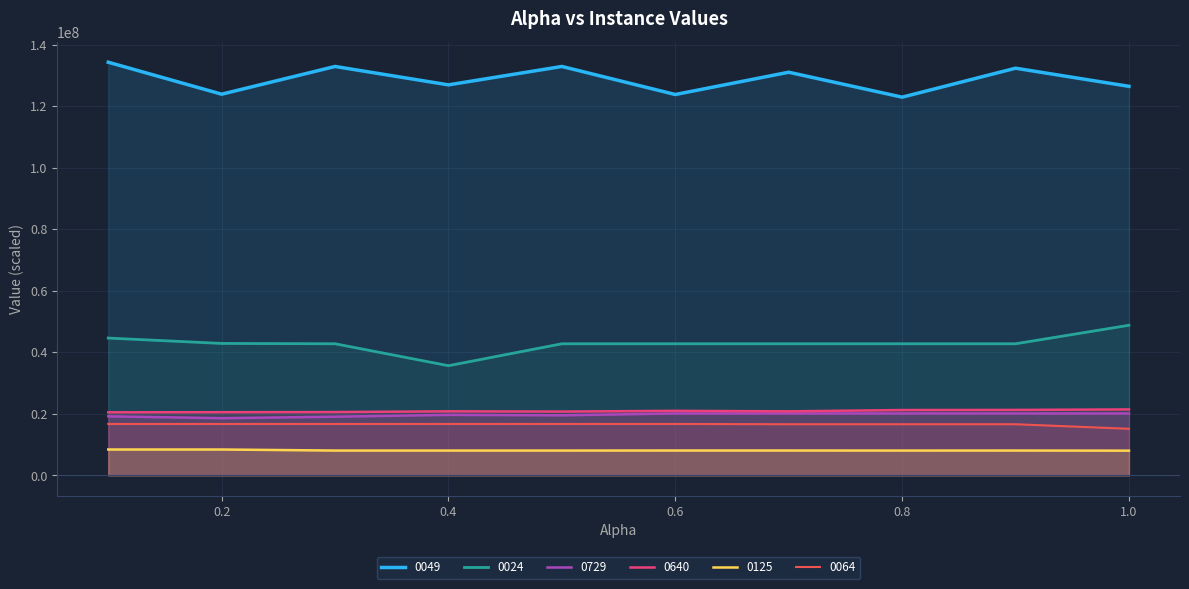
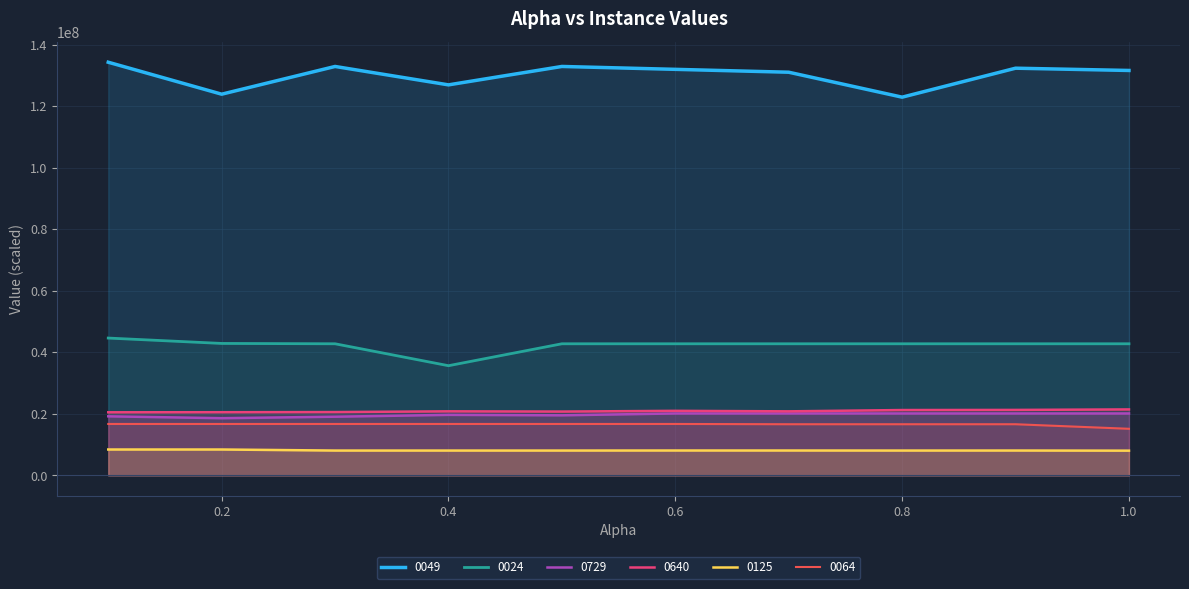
0049, 0.6: 124000000 -> 132000000
0049, 1.0: 126000000 -> 132000000
0024, 1.0: 49000000 -> 43000000
